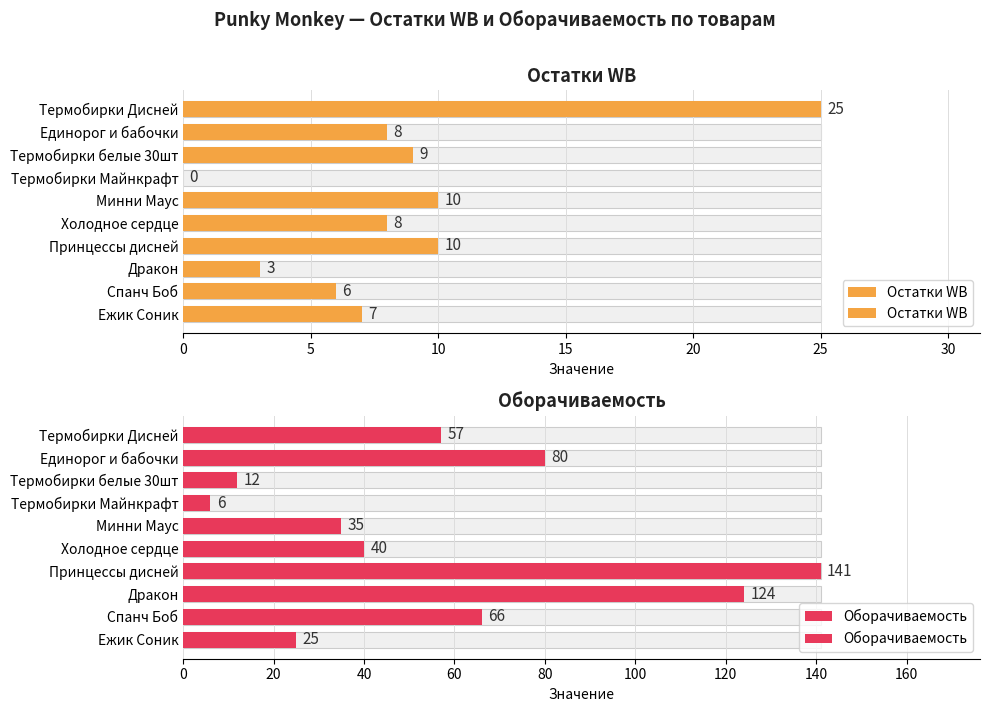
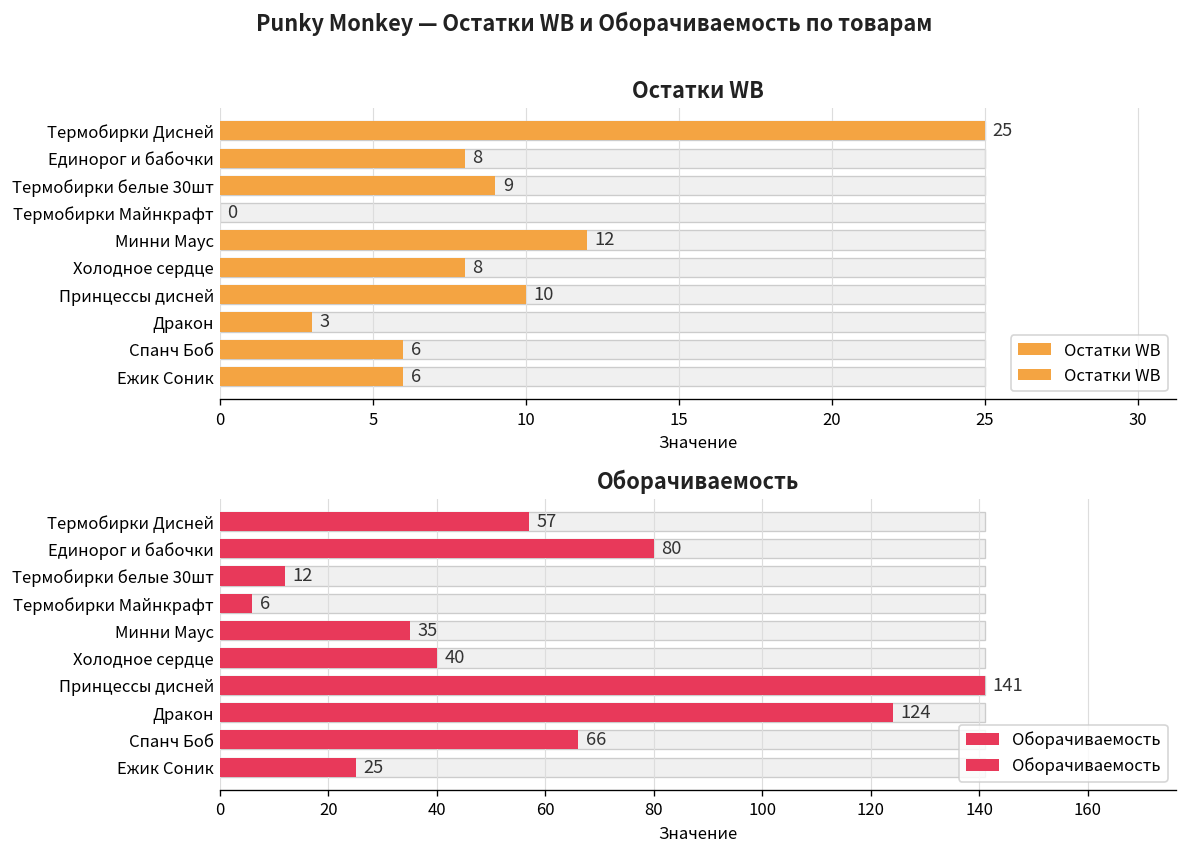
Остатки WB, Остатки WB, Минни Маус: 10 -> 12
Остатки WB, Остатки WB, Ежик Соник: 7 -> 6
